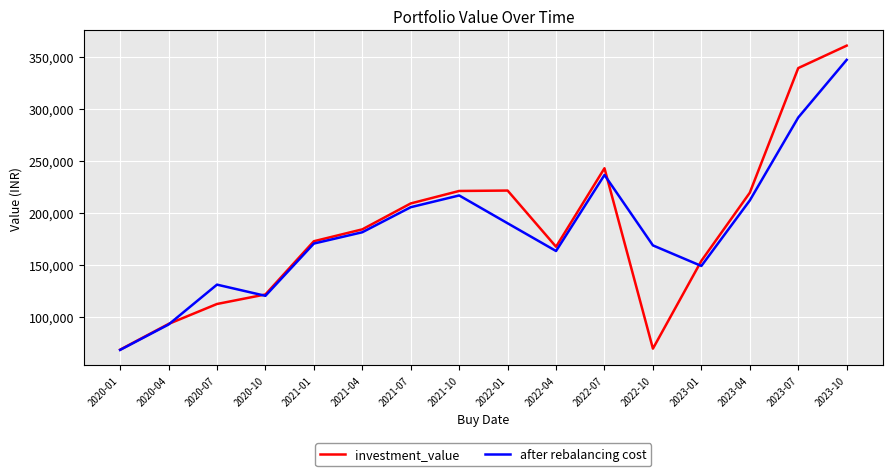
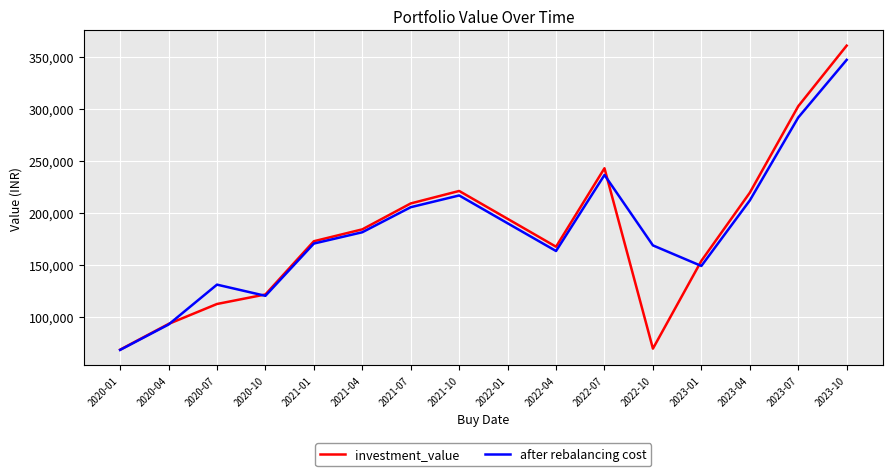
investment_value, 2022-01: 222,000 -> 194,000
investment_value, 2023-07: 339,000 -> 303,000
